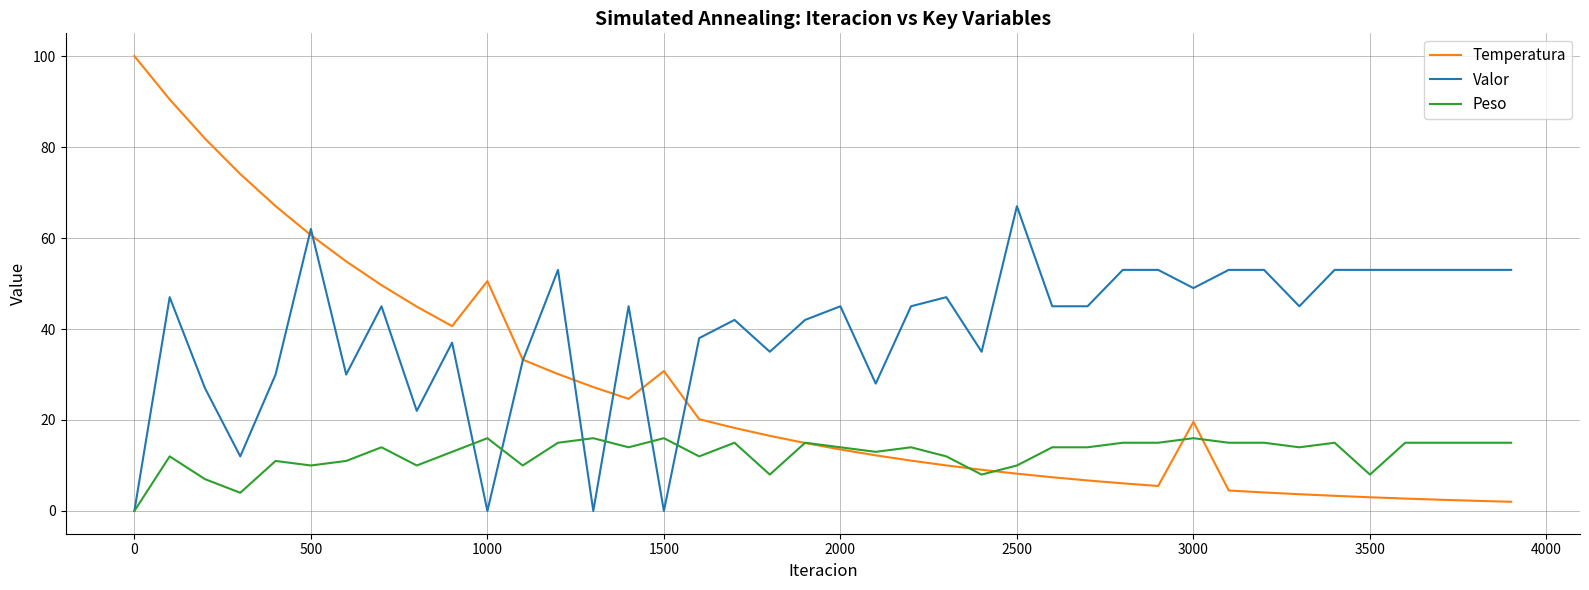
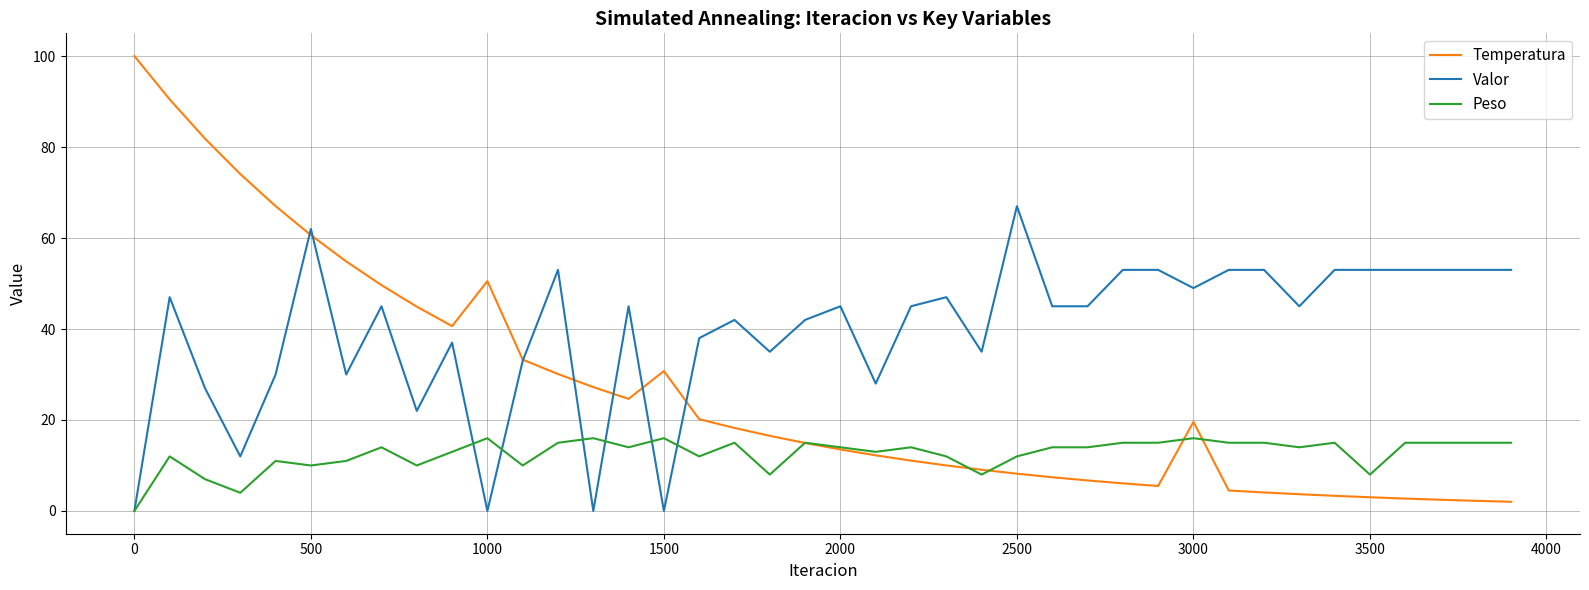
Peso, 2500: 10 -> 12
